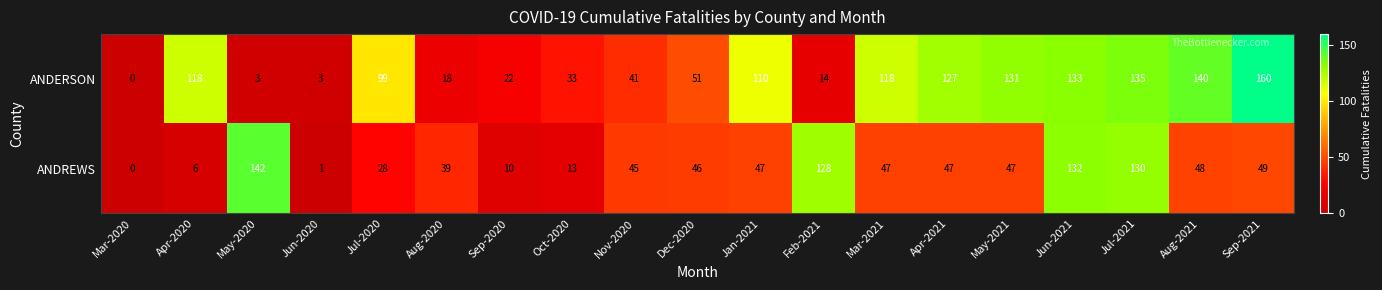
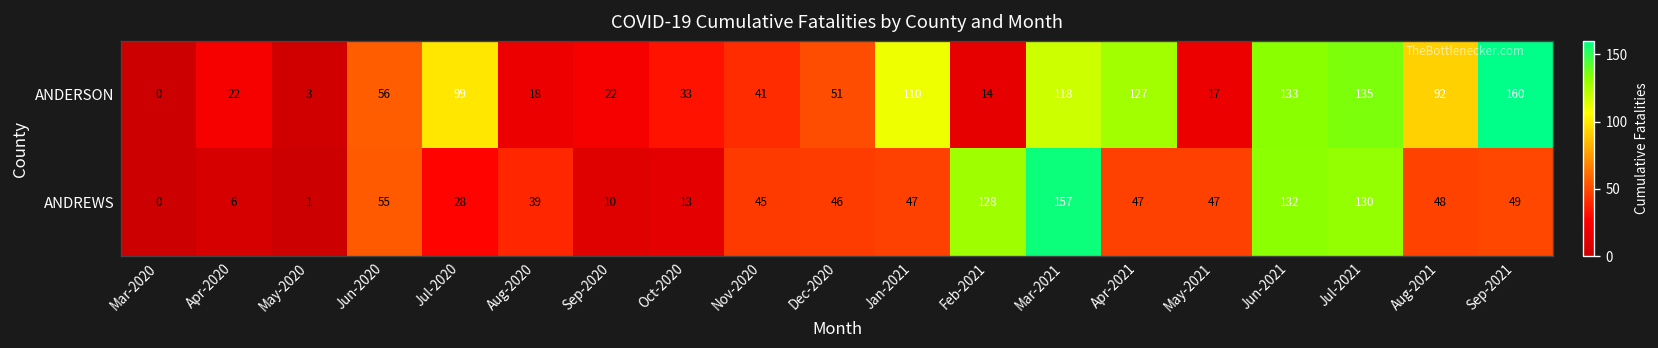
ANDERSON, Apr-2020: 118 -> 22
ANDERSON, Jun-2020: 3 -> 56
ANDERSON, May-2021: 131 -> 17
ANDERSON, Aug-2021: 140 -> 92
ANDREWS, May-2020: 142 -> 1
ANDREWS, Jun-2020: 1 -> 55
ANDREWS, Mar-2021: 47 -> 157
